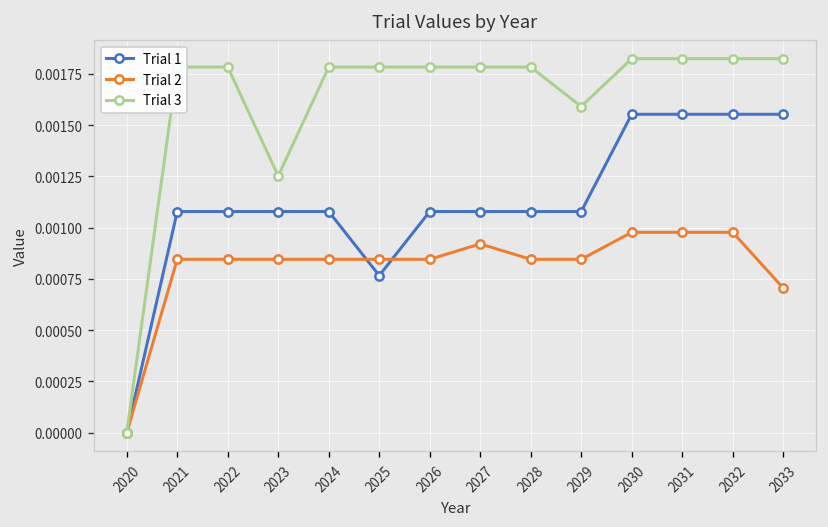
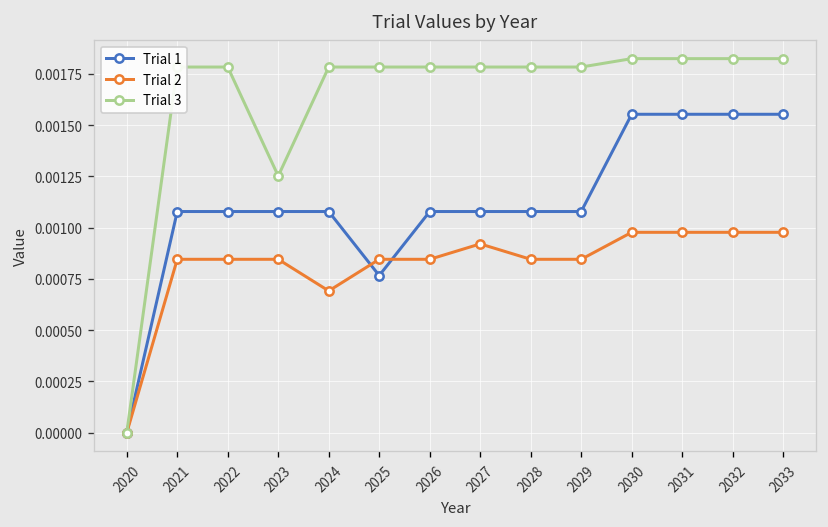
Trial 2, 2024: 0.00085 -> 0.00069
Trial 3, 2029: 0.00159 -> 0.00178
Trial 2, 2033: 0.00071 -> 0.00098
